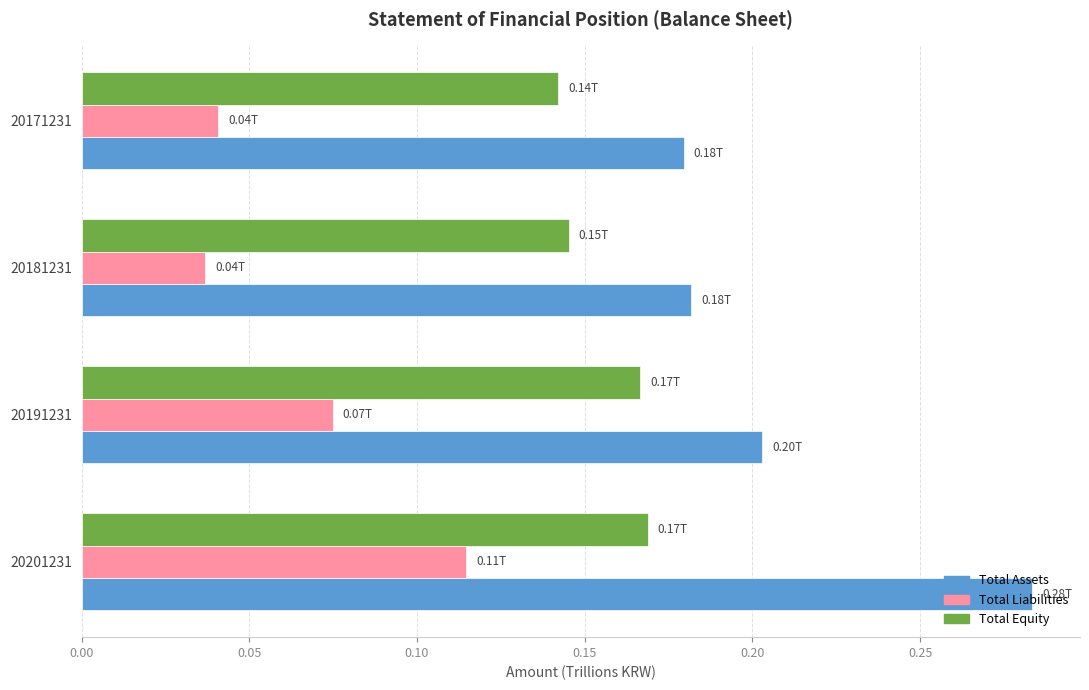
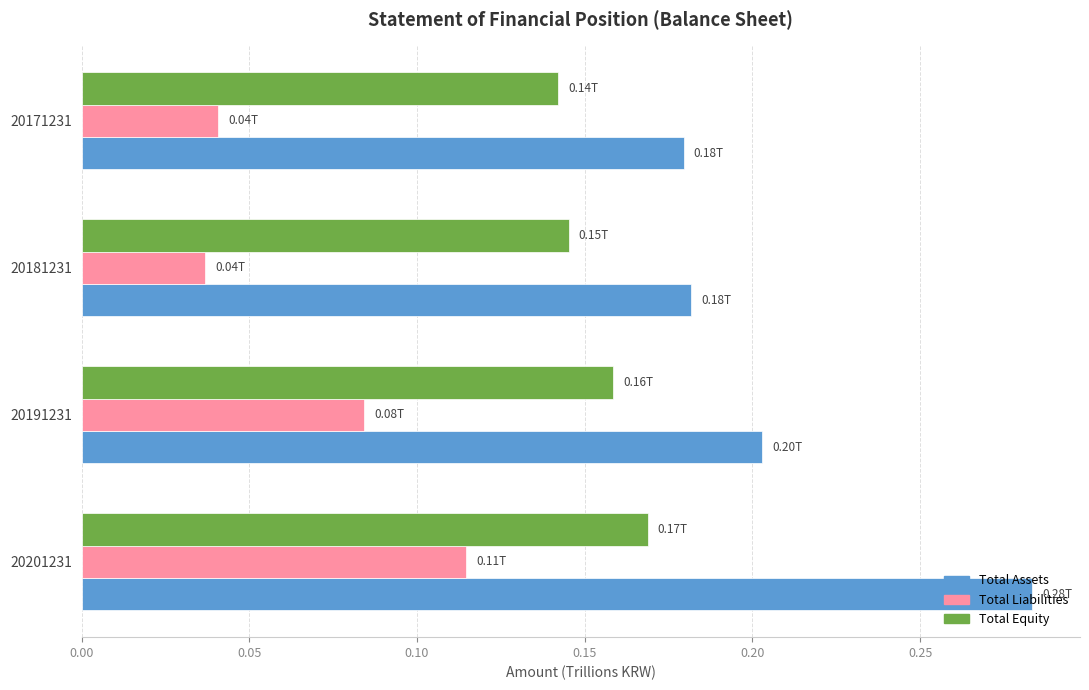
Total Equity, 20191231: 0.17T -> 0.16T
Total Liabilities, 20191231: 0.07T -> 0.08T
